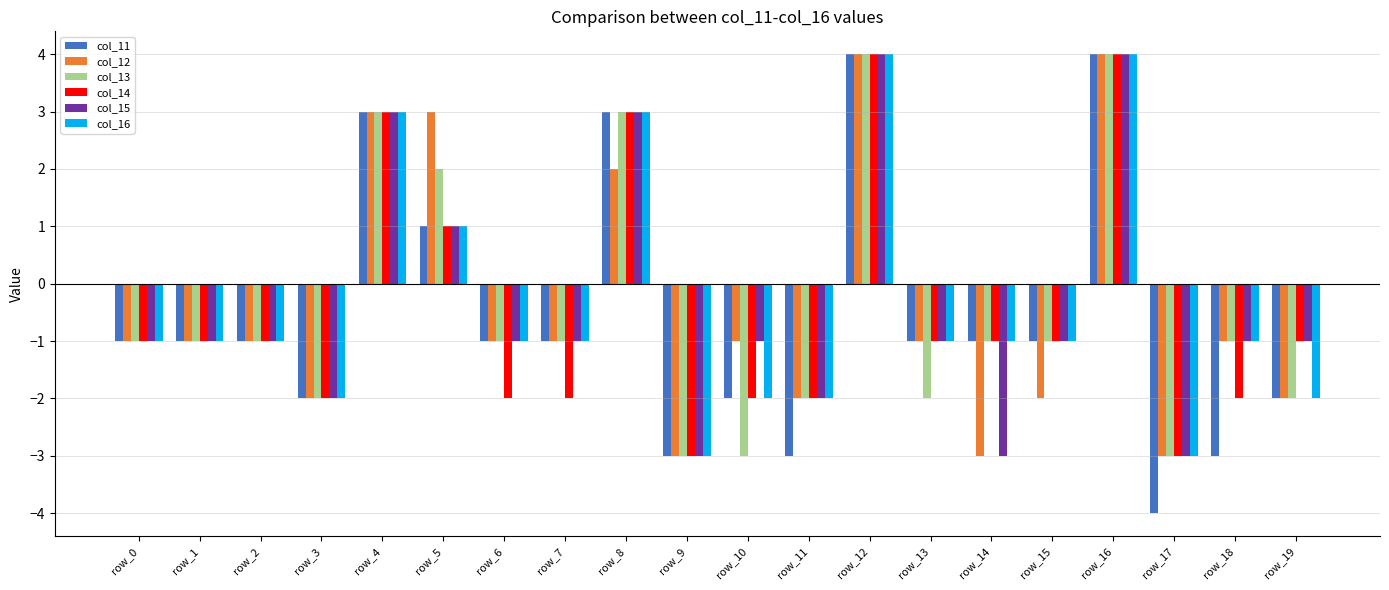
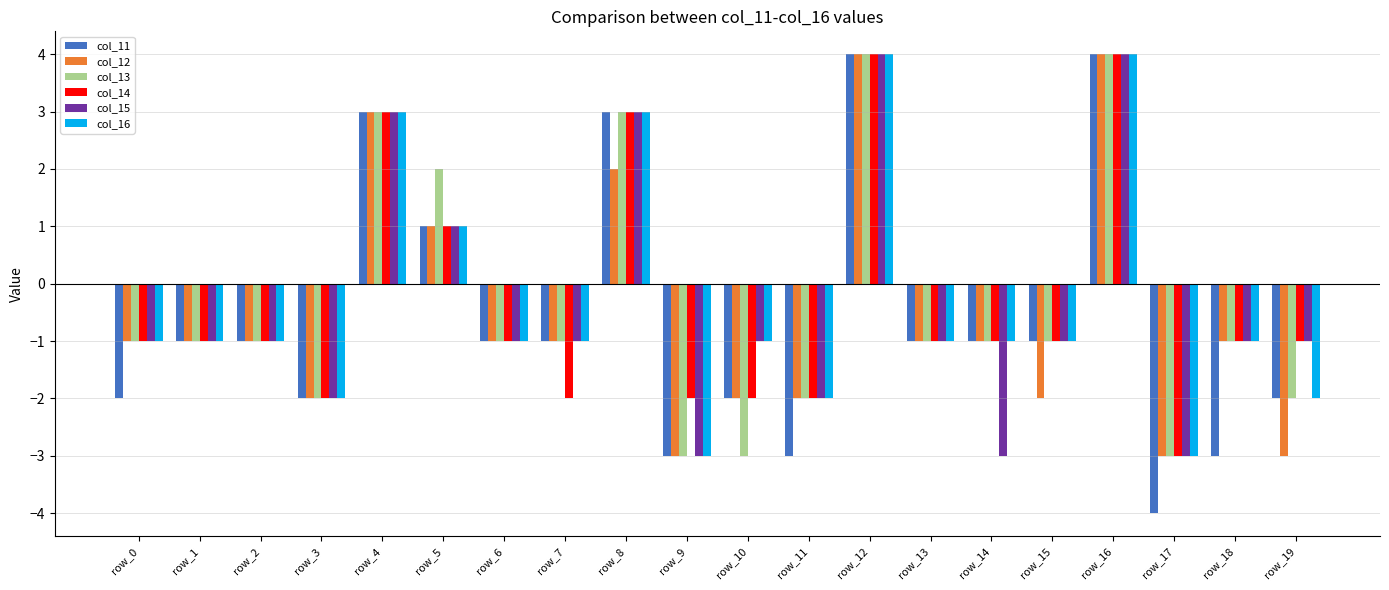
col_11, row_0: -1 -> -2
col_12, row_5: 3 -> 1
col_14, row_6: -2 -> -1
col_14, row_9: -3 -> -2
col_12, row_10: -1 -> -2
col_16, row_10: -2 -> -1
col_13, row_13: -2 -> -1
col_12, row_14: -3 -> -1
col_14, row_18: -2 -> -1
col_12, row_19: -2 -> -3
